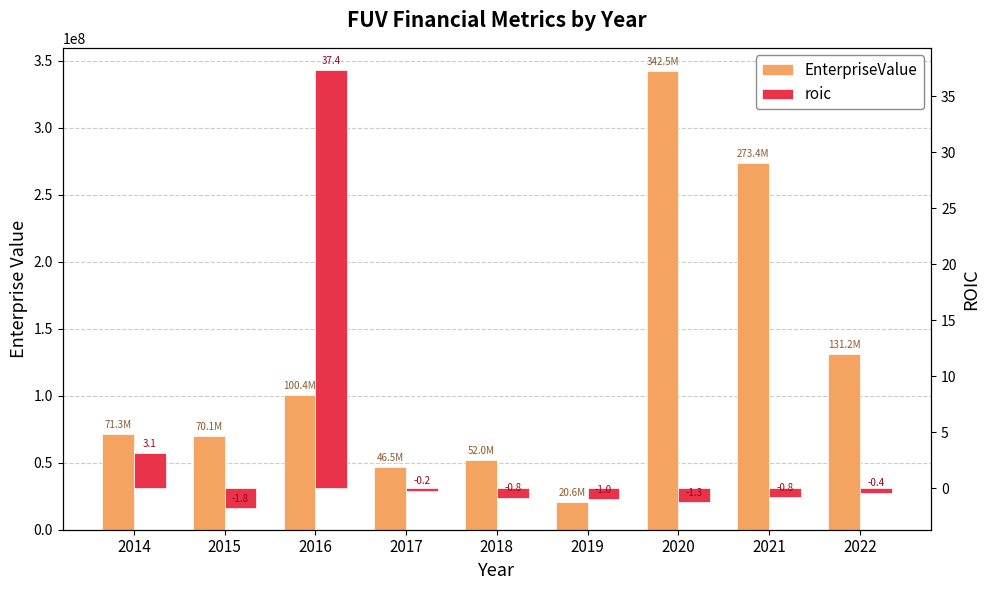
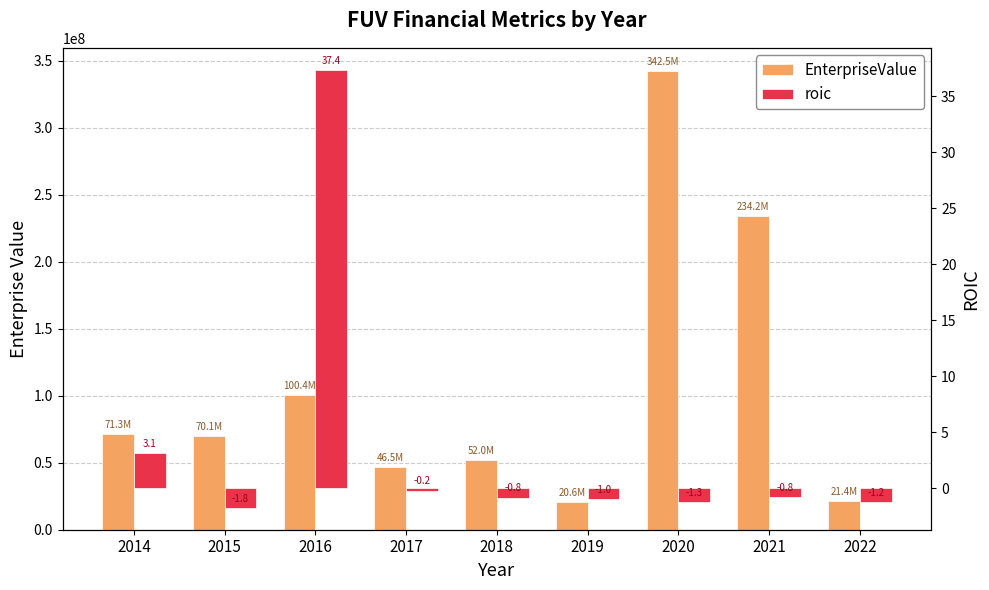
EnterpriseValue, 2021: 273.4M -> 234.2M
EnterpriseValue, 2022: 131.2M -> 21.4M
roic, 2022: -0.4 -> -1.2
